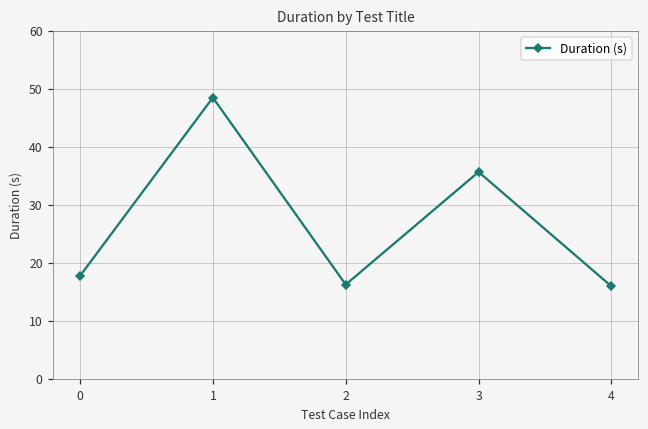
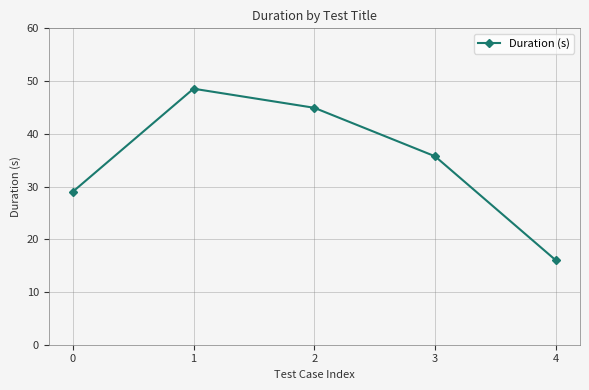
0: 18 -> 29
2: 16 -> 45
